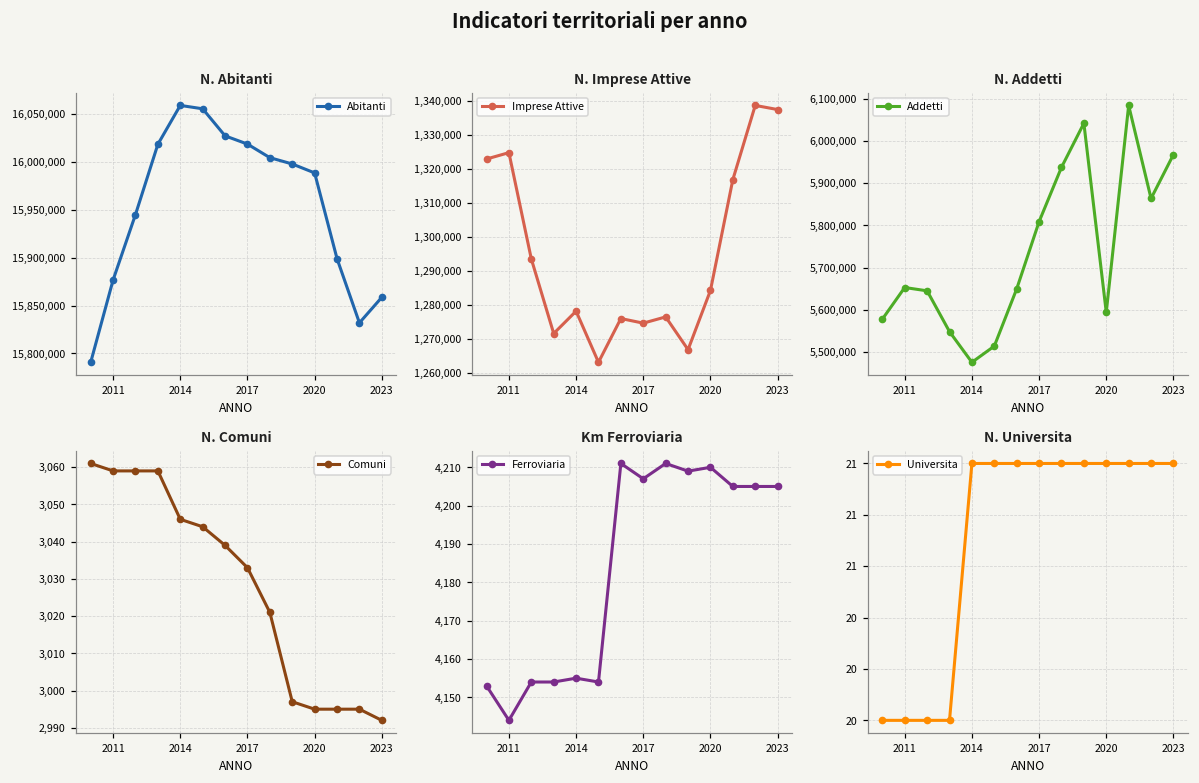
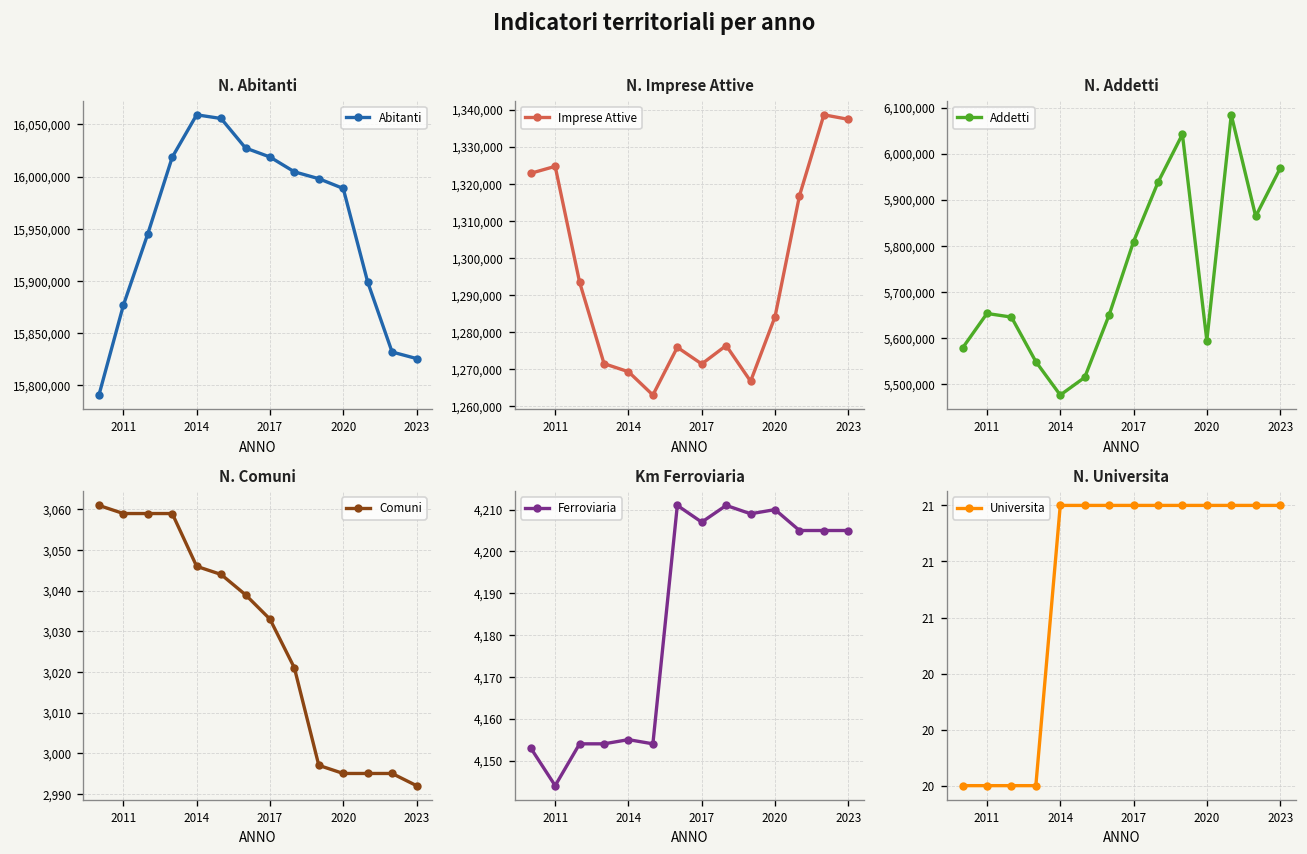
N. Abitanti, 2023: 15,860,000 -> 15,830,000
N. Imprese Attive, 2014: 1,278,000 -> 1,269,000
N. Imprese Attive, 2017: 1,275,000 -> 1,271,000
